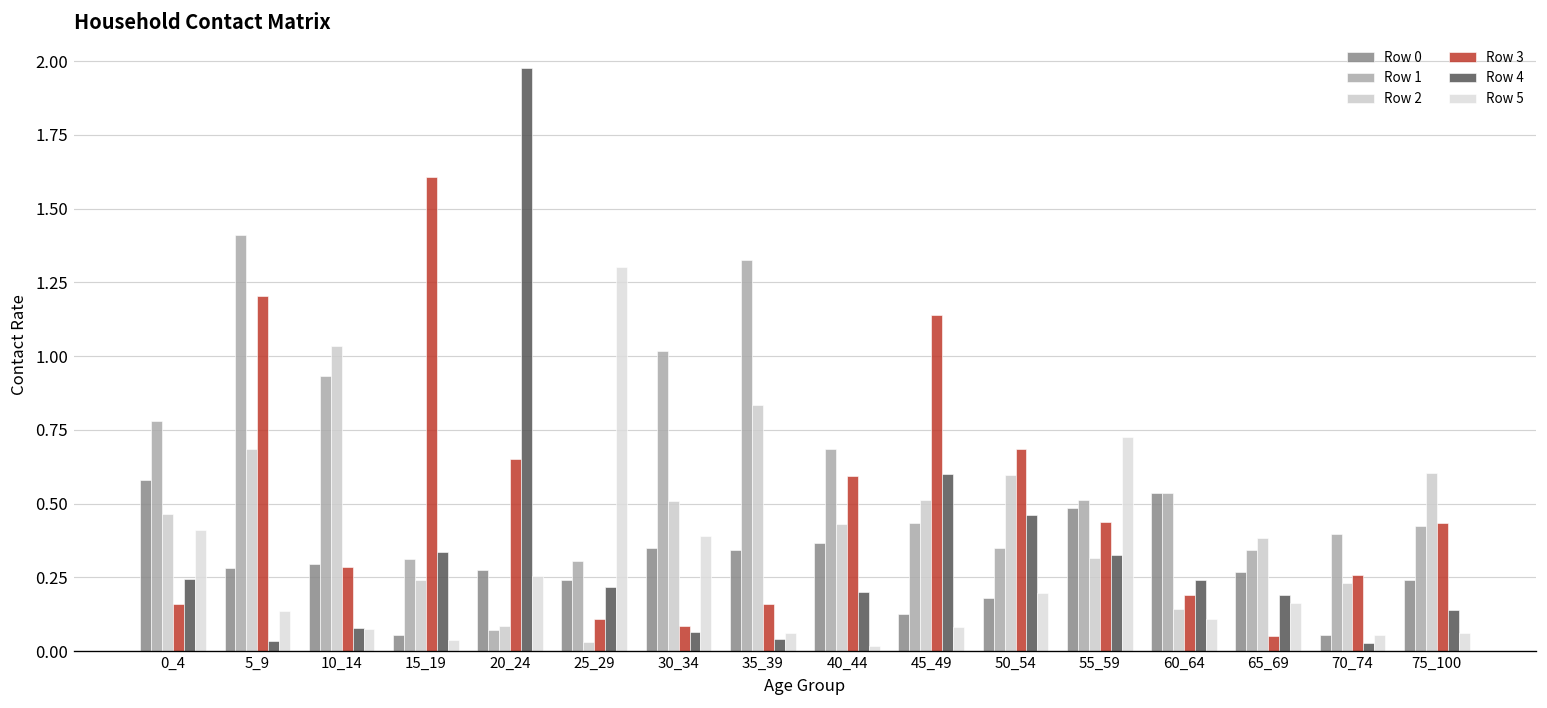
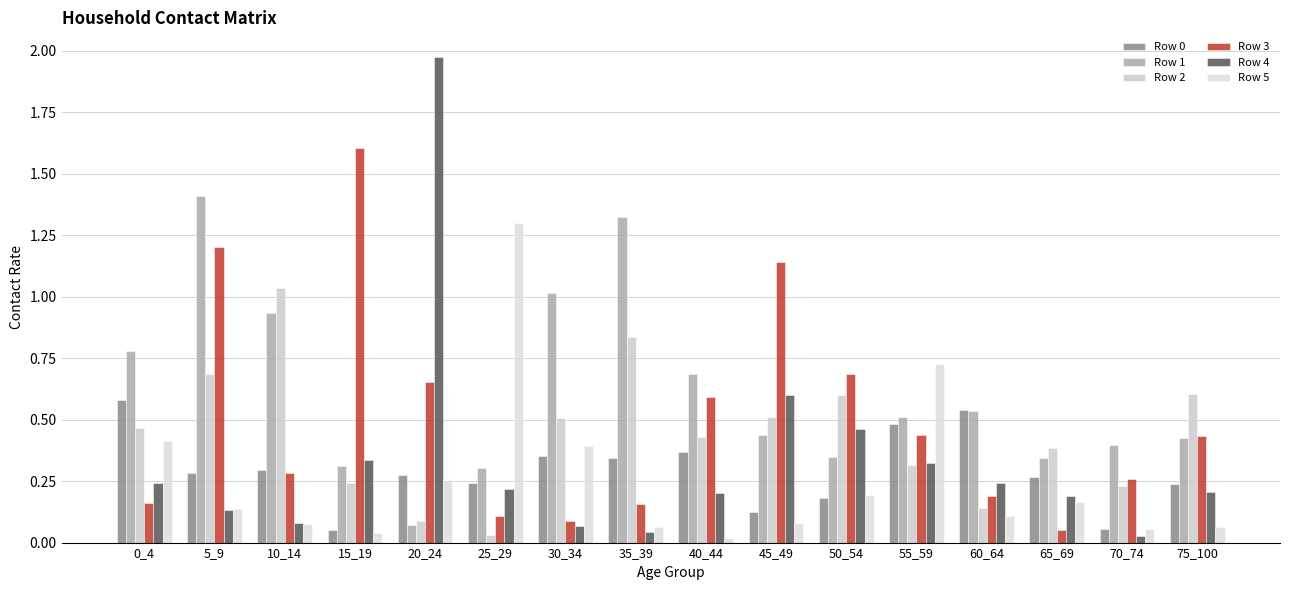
Row 4, 5_9: 0.03 -> 0.13
Row 4, 75_100: 0.14 -> 0.21
